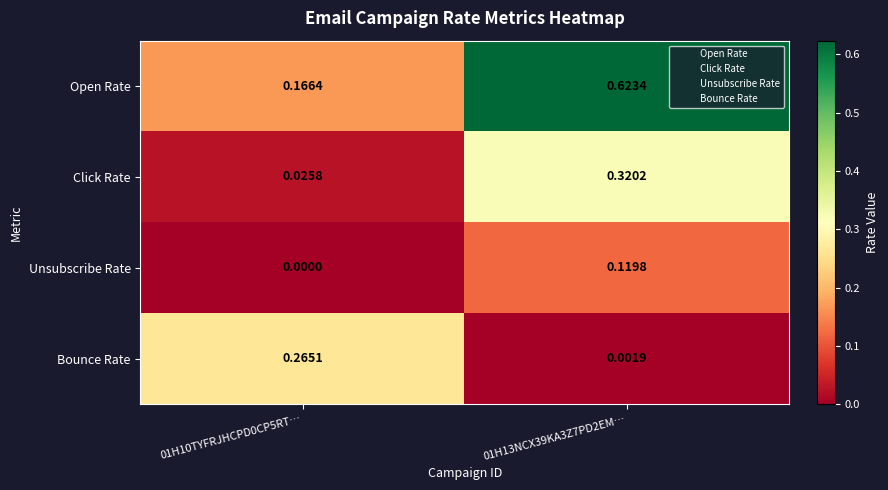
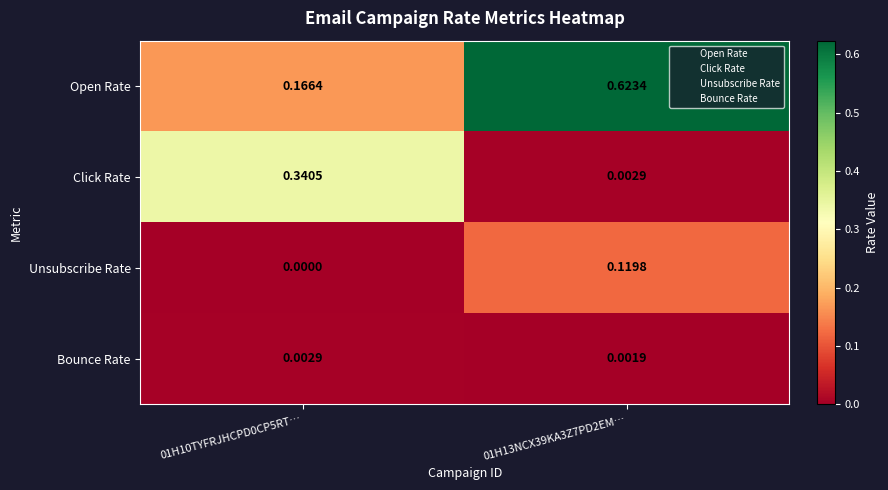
Click Rate, 01H10TYFRJHCPD0CP5RT…: 0.0258 -> 0.3405
Click Rate, 01H13NCX39KA3Z7PD2EM…: 0.3202 -> 0.0029
Bounce Rate, 01H10TYFRJHCPD0CP5RT…: 0.2651 -> 0.0029
